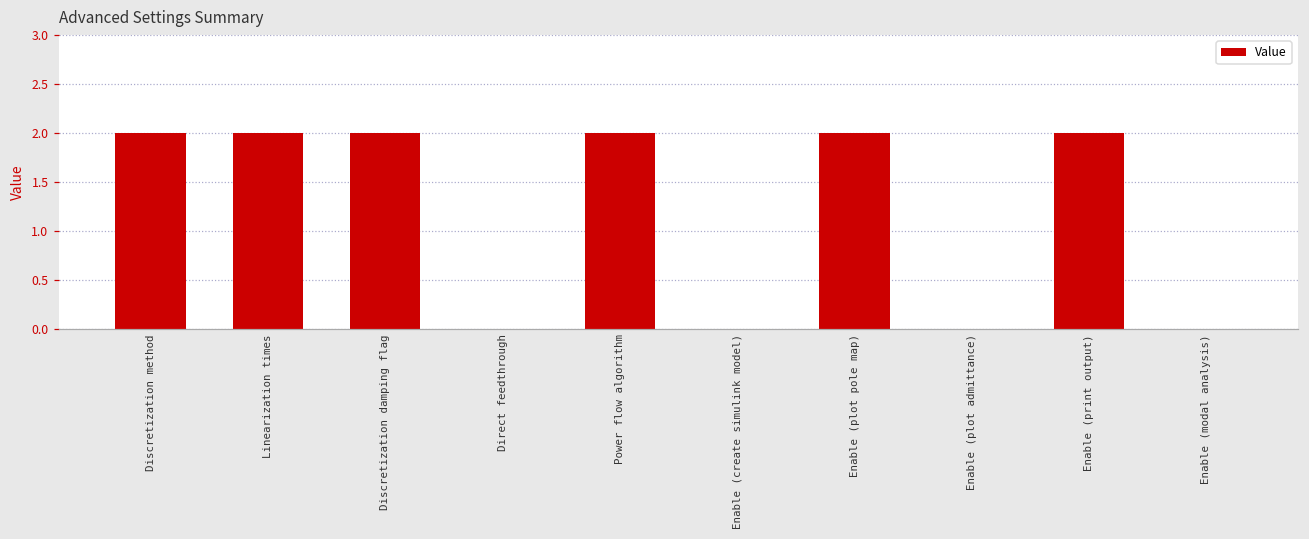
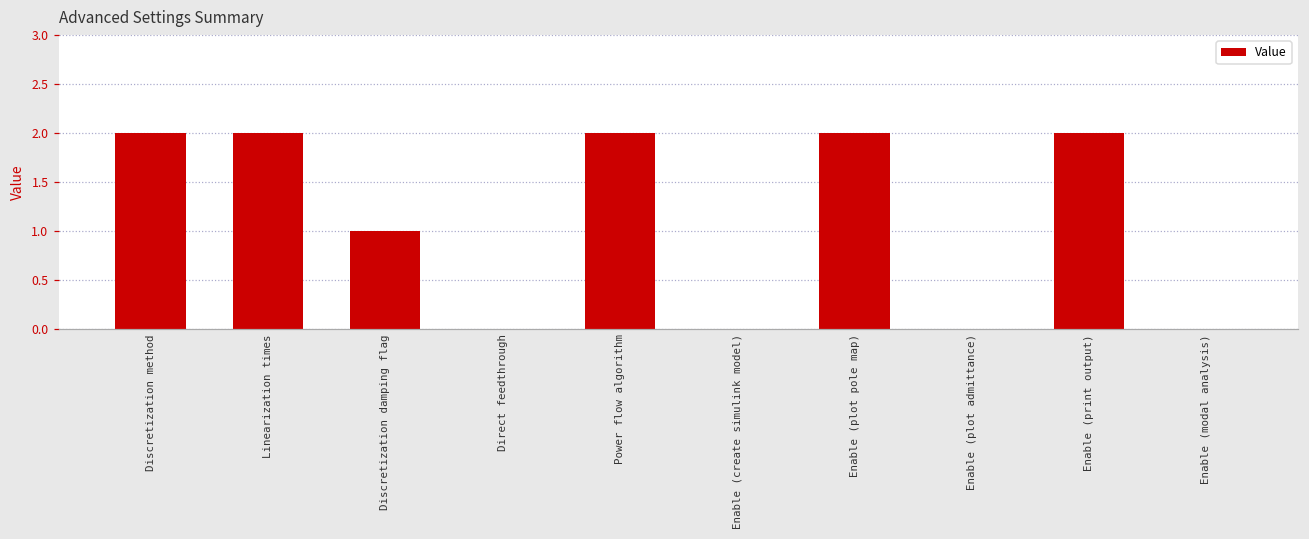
Discretization damping flag: 2 -> 1
